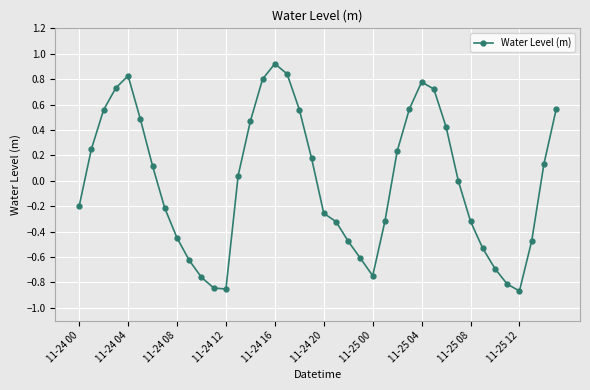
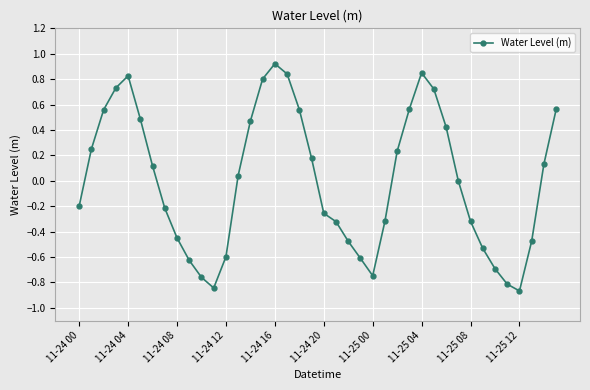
11-24 12: -0.85 -> -0.60
11-25 04: 0.78 -> 0.85
